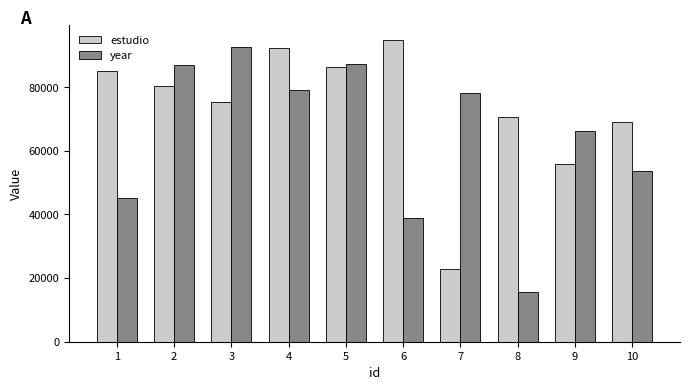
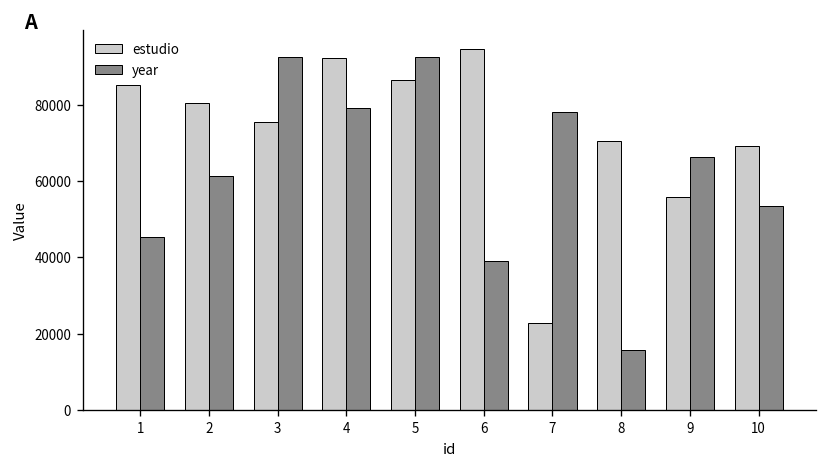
year, 2: 87000 -> 61000
year, 5: 87000 -> 92000
